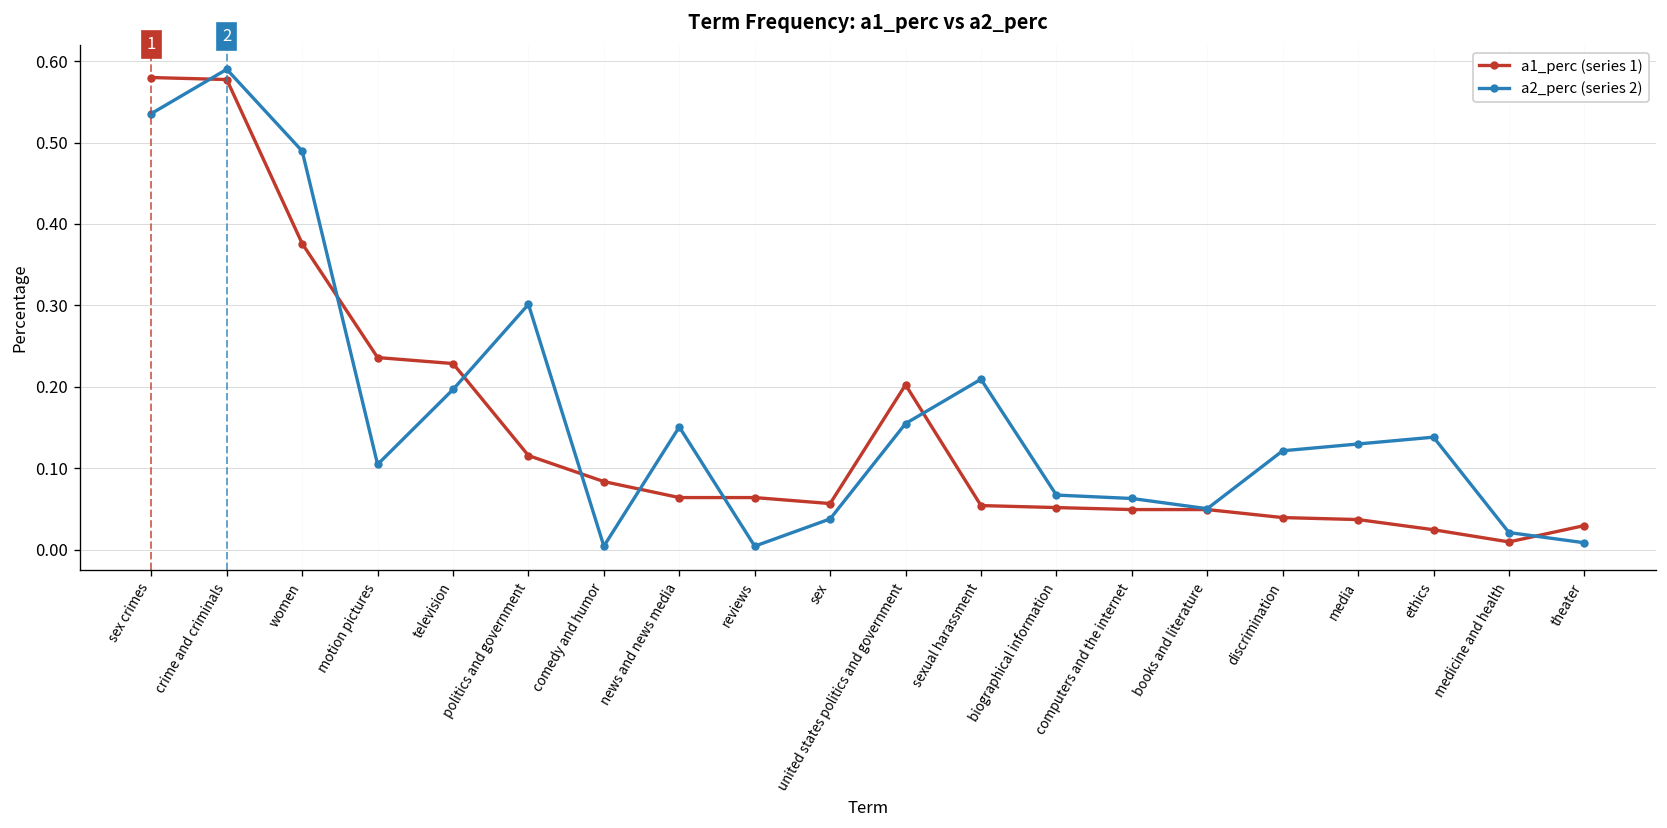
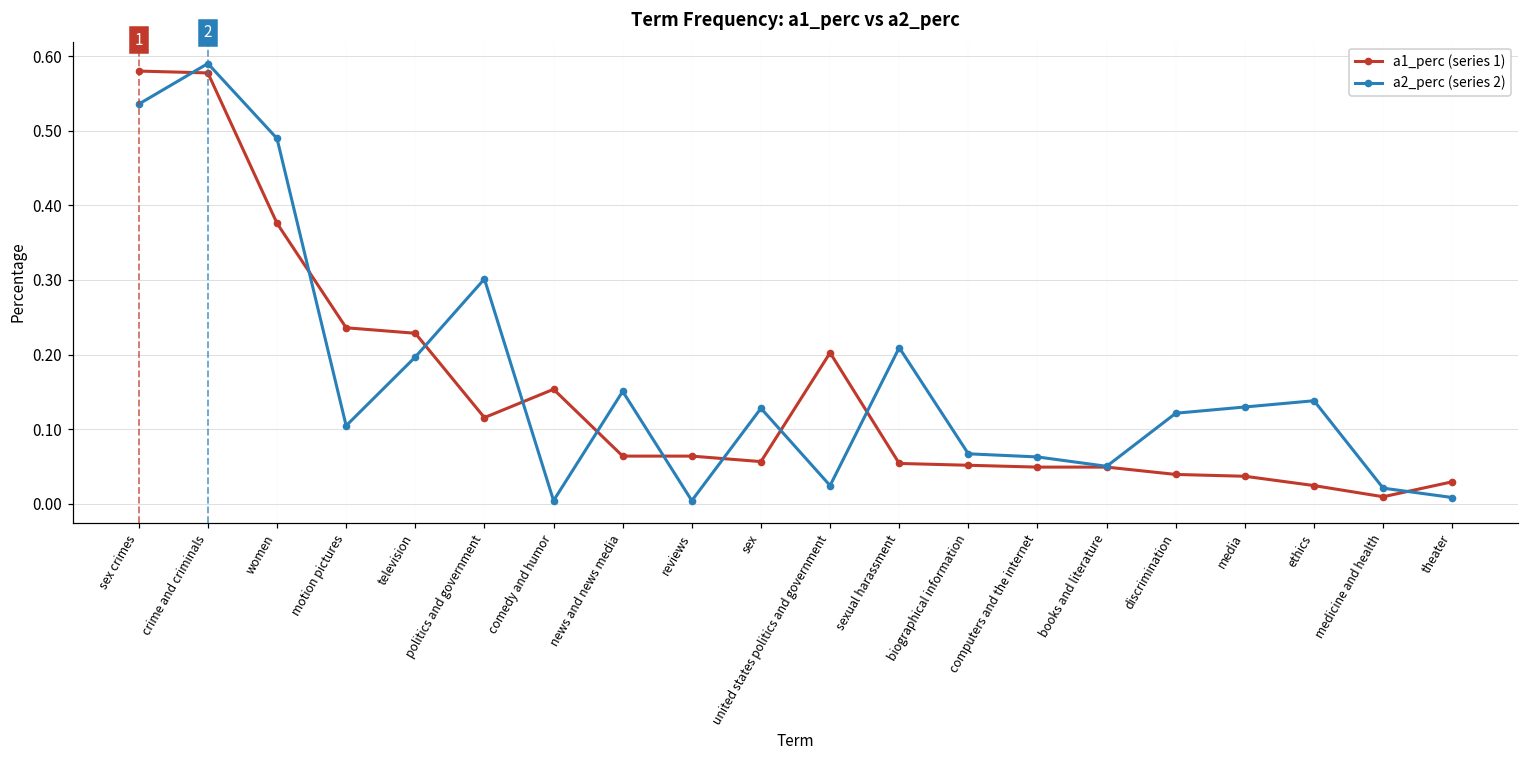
a1_perc (series 1), comedy and humor: 0.08 -> 0.15
a2_perc (series 2), sex: 0.04 -> 0.13
a2_perc (series 2), united states politics and government: 0.15 -> 0.02
